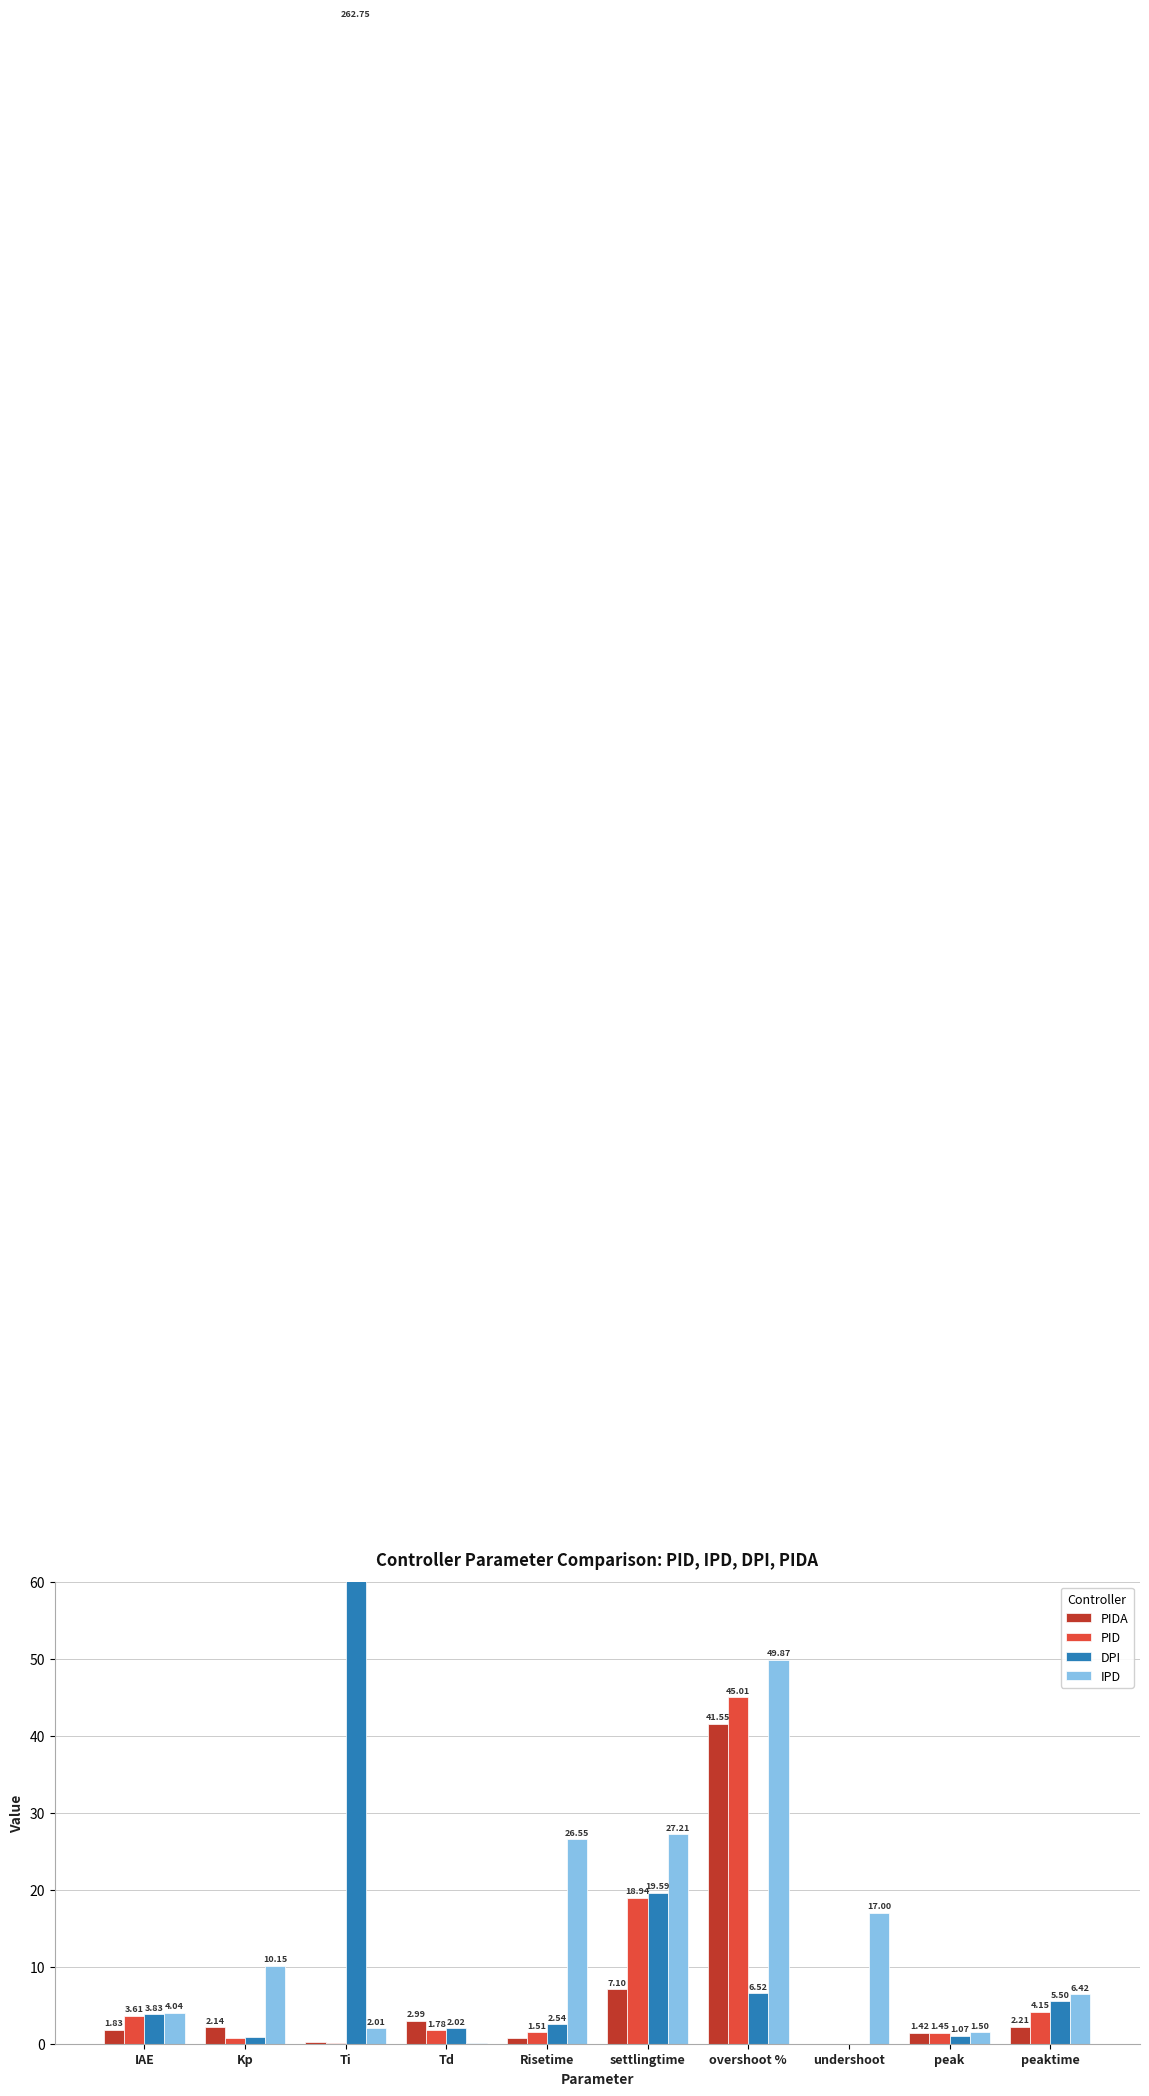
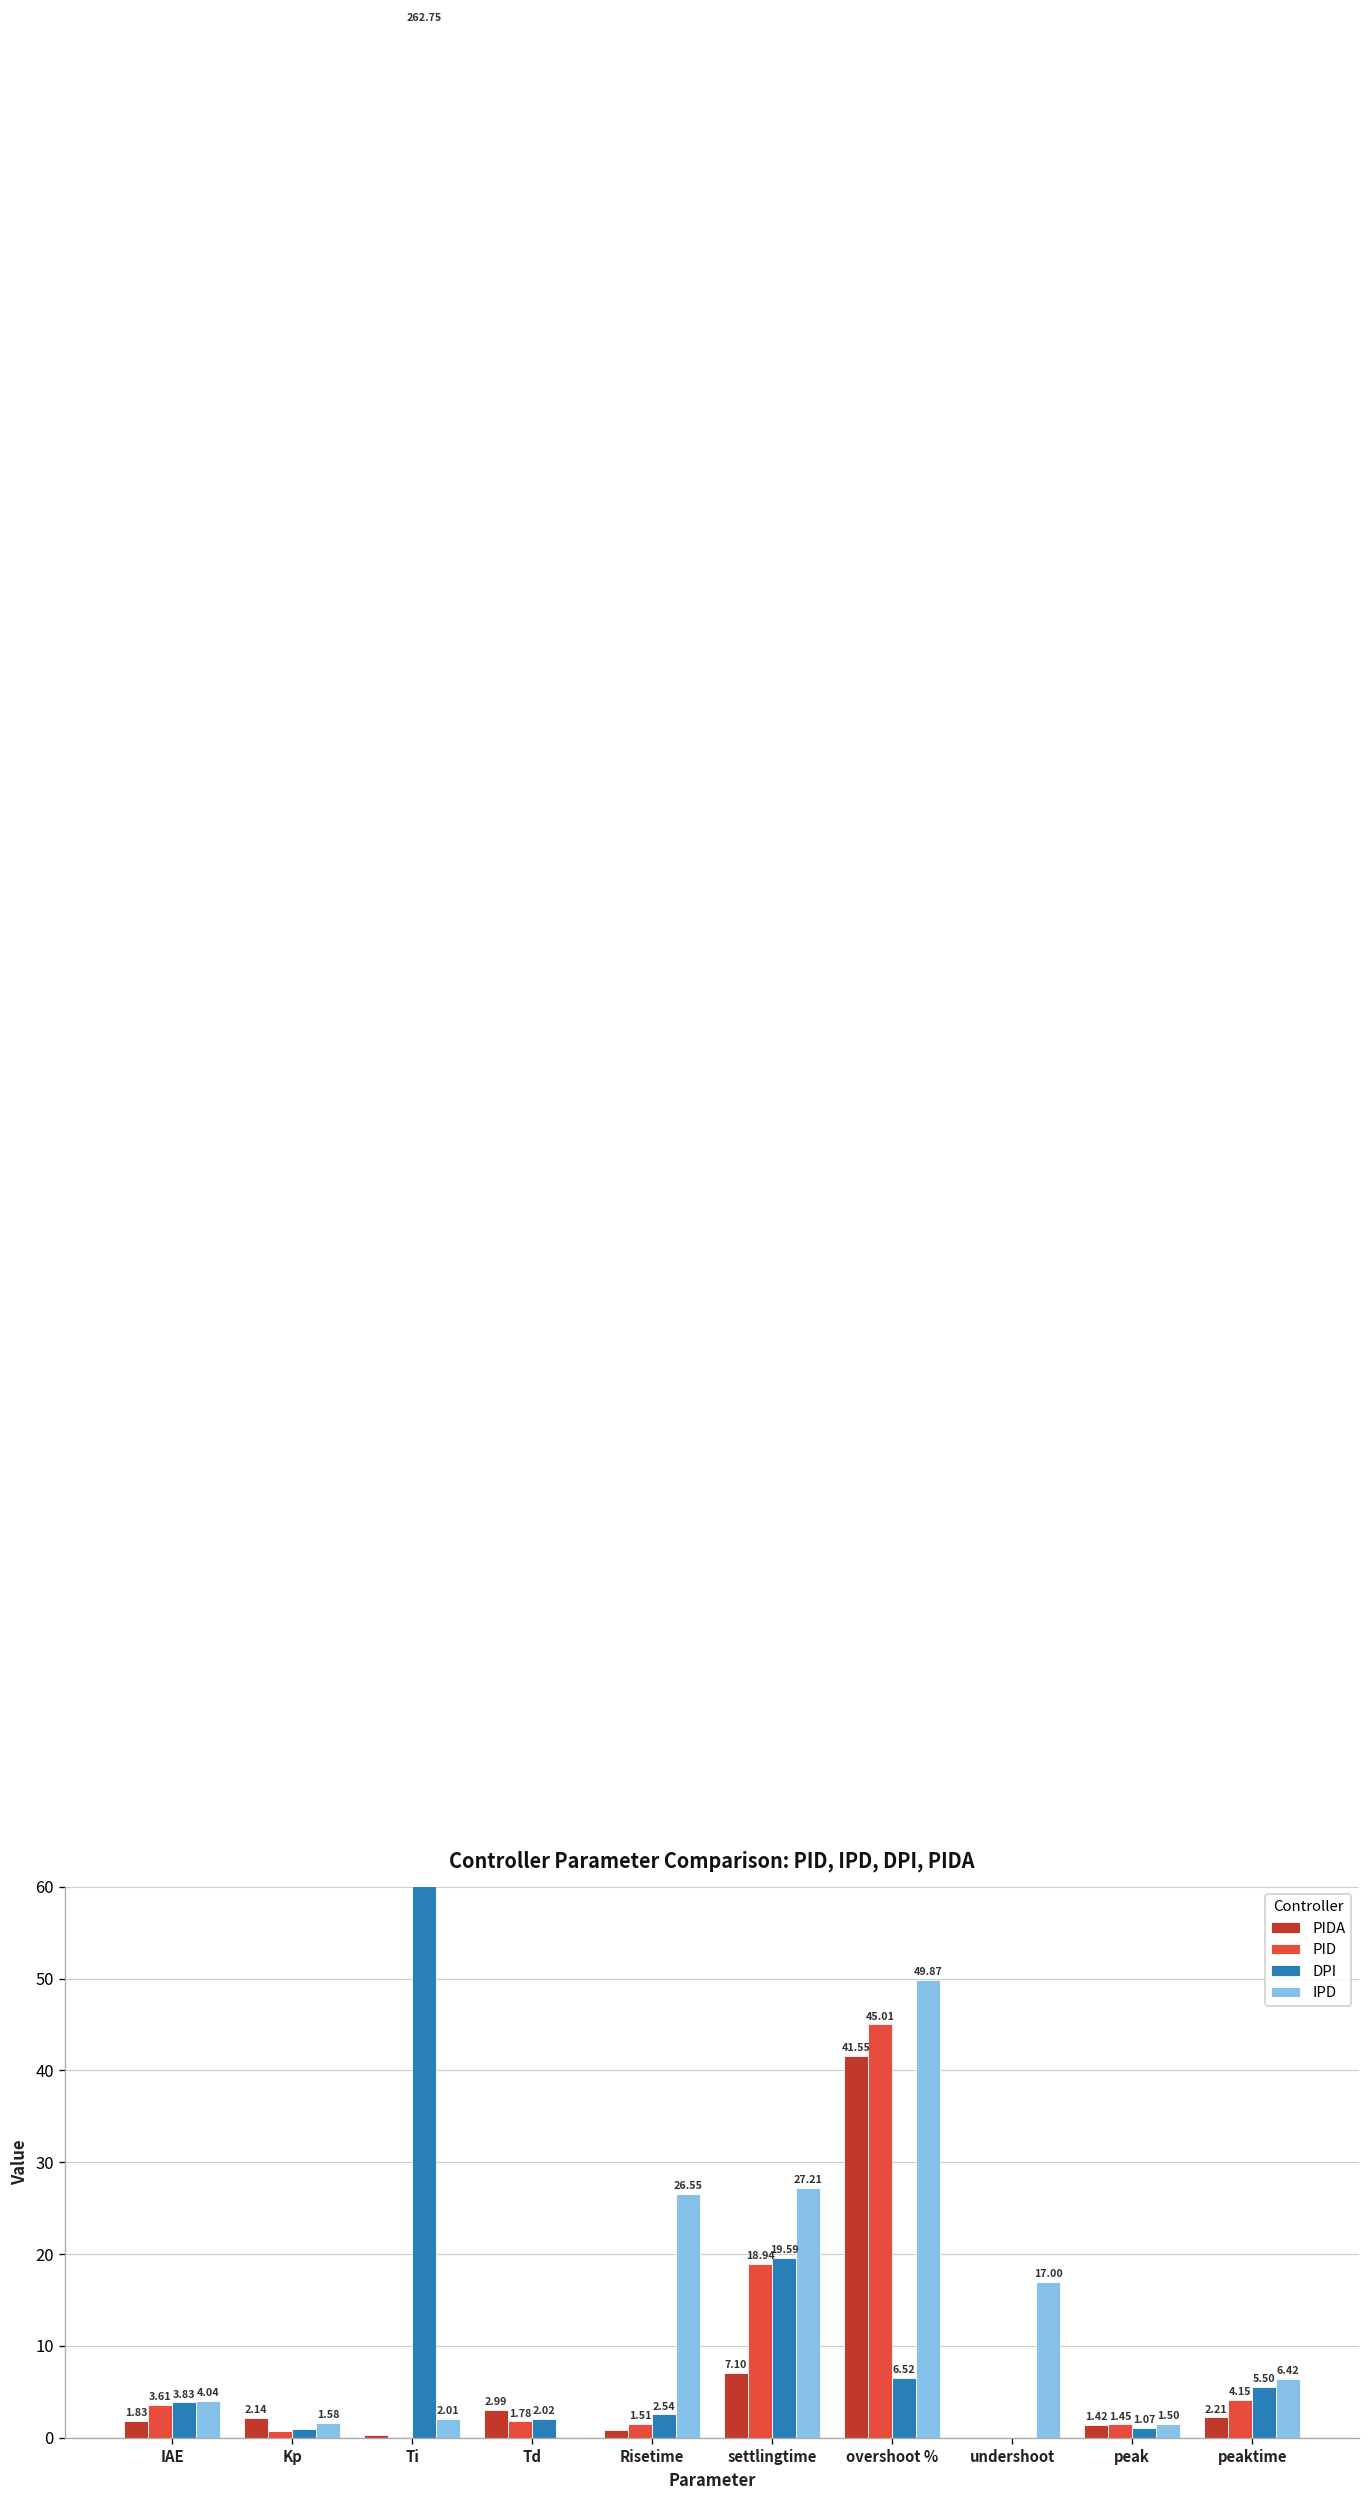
IPD, Kp: 10.15 -> 1.58
